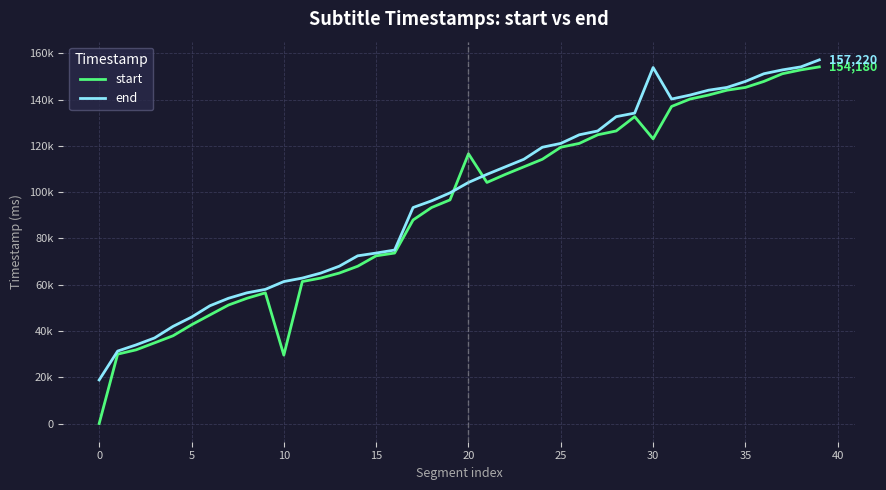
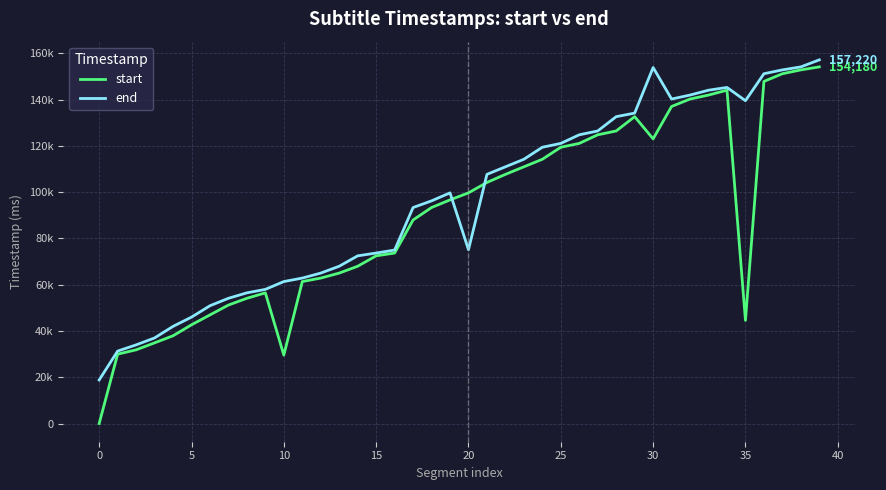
start, 20: 117000 -> 100000
end, 20: 104000 -> 75000
start, 35: 145000 -> 45000
end, 35: 148000 -> 140000
